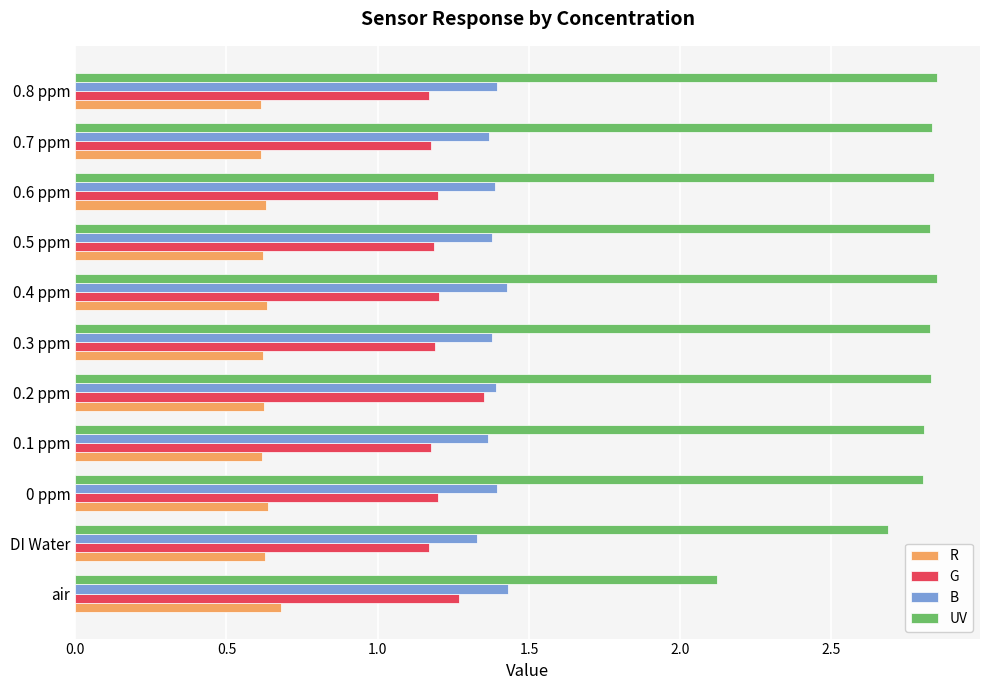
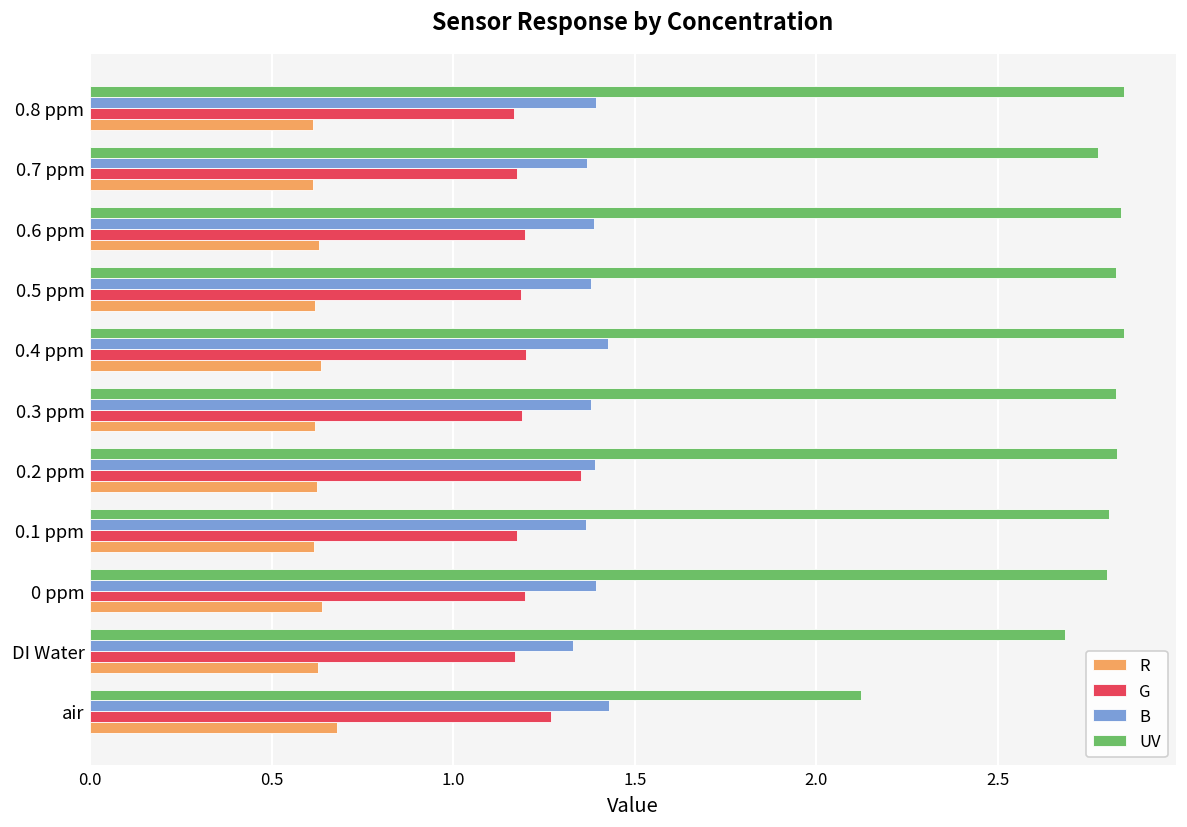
UV, 0.7 ppm: 2.83 -> 2.78
